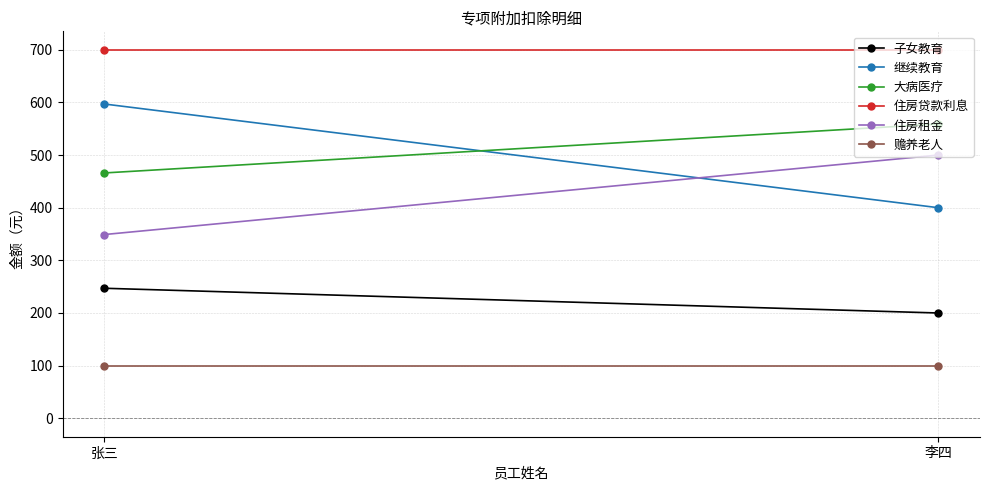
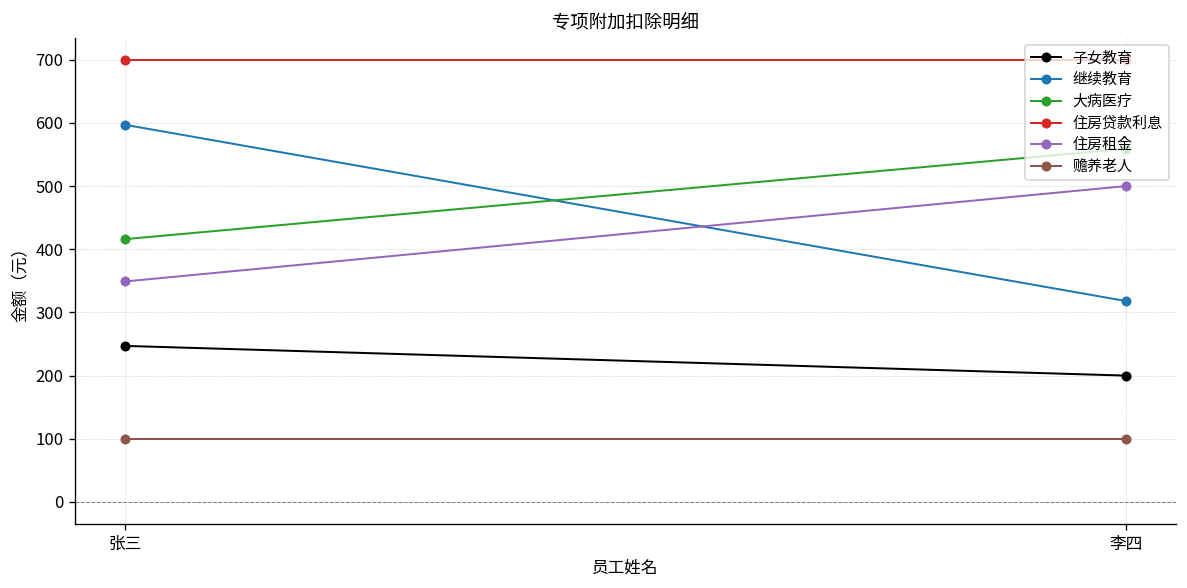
大病医疗, 张三: 470 -> 420
继续教育, 李四: 400 -> 320
